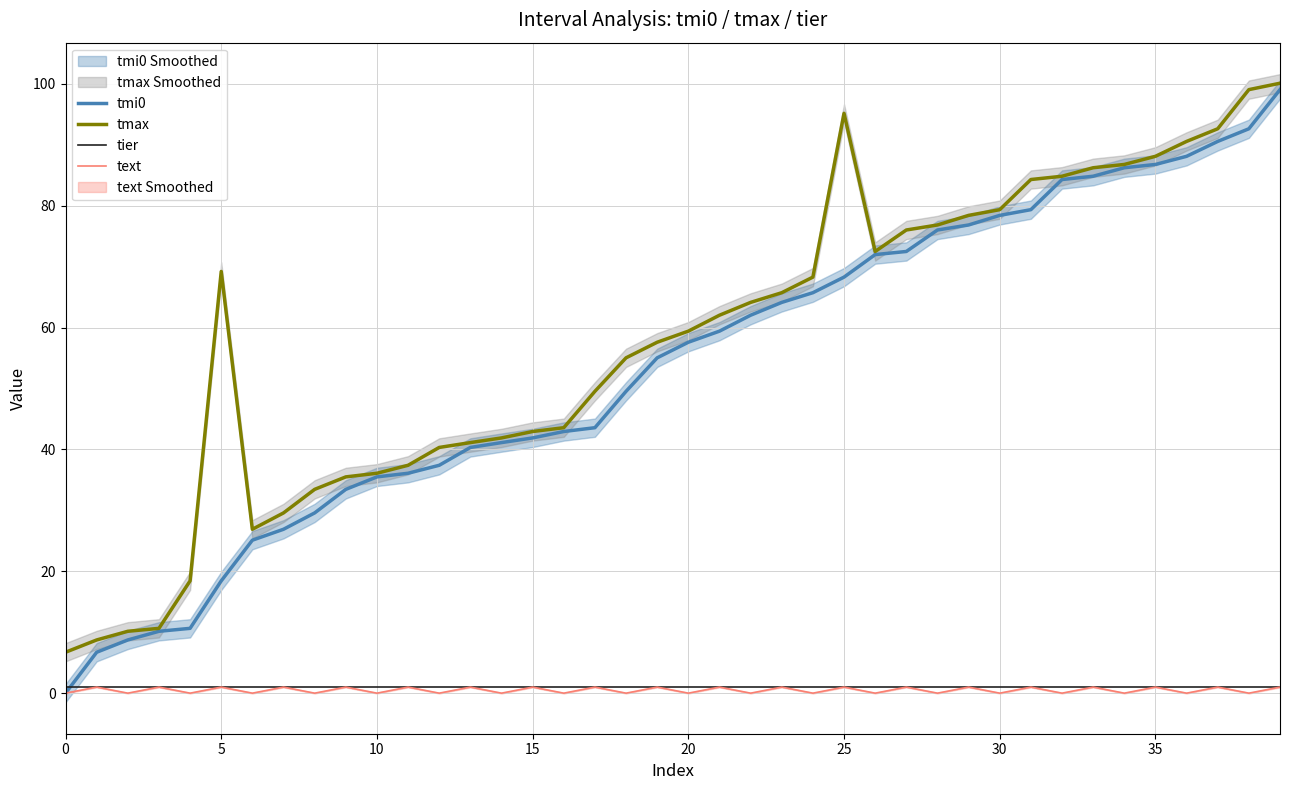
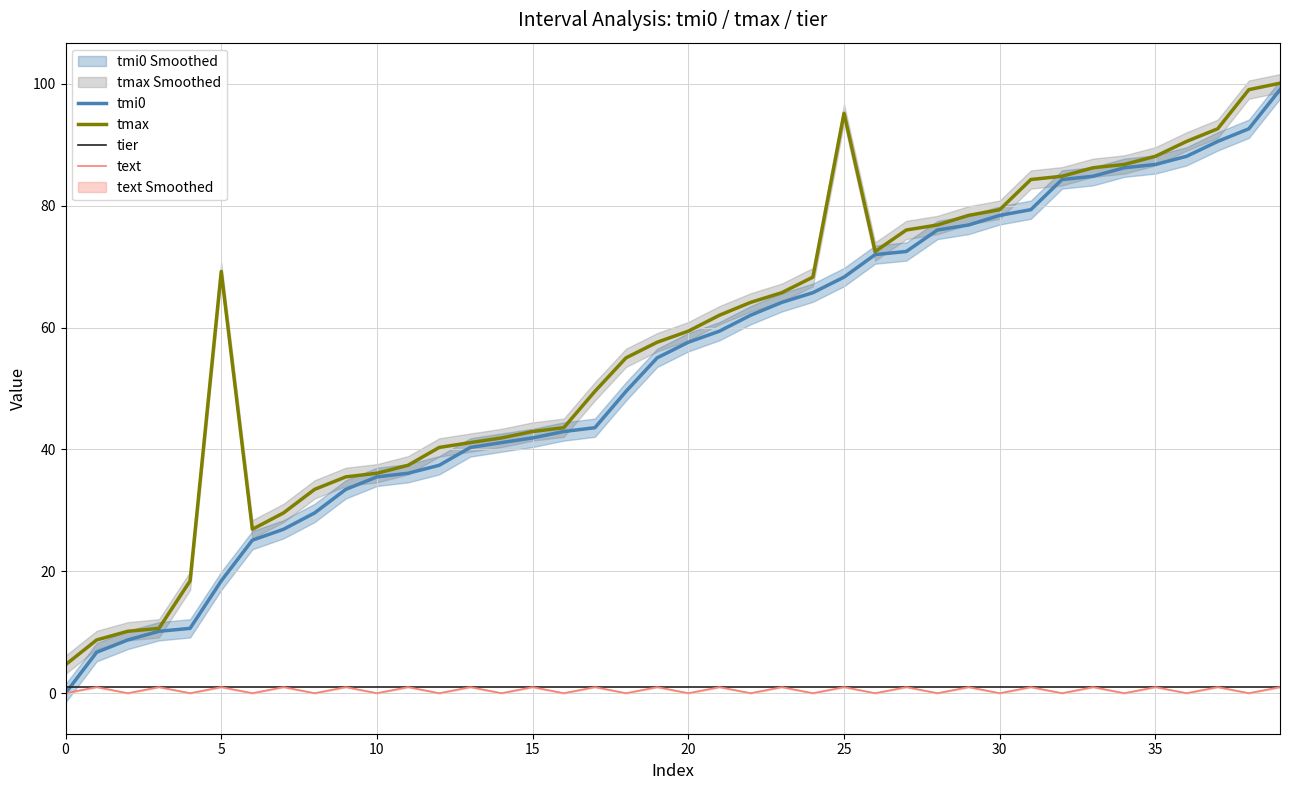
tmax, 0: 7 -> 5
